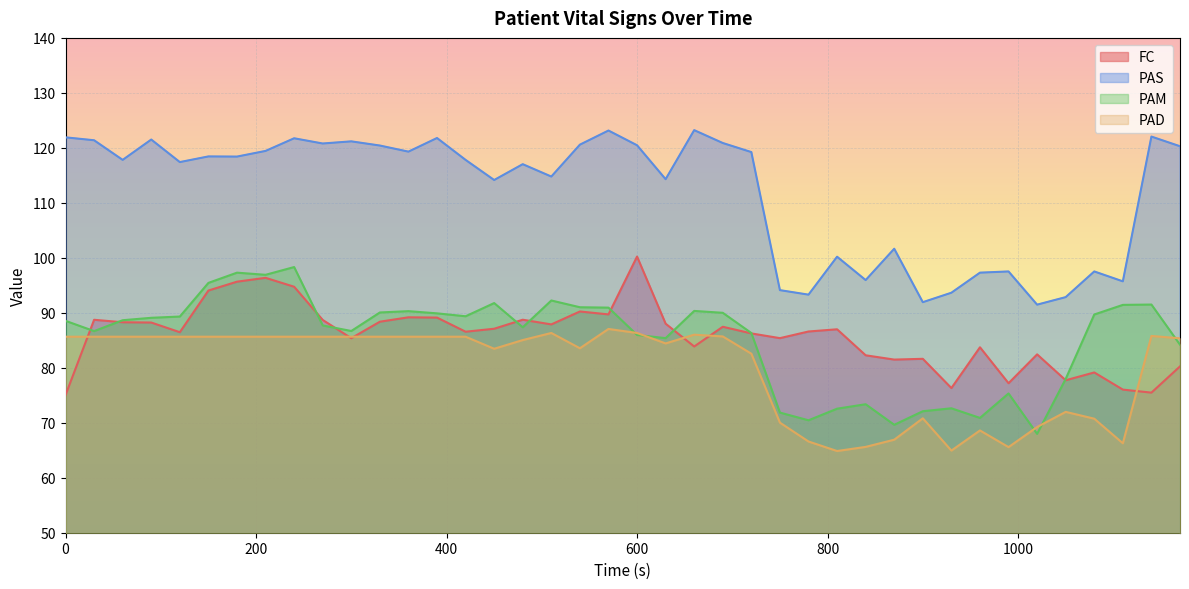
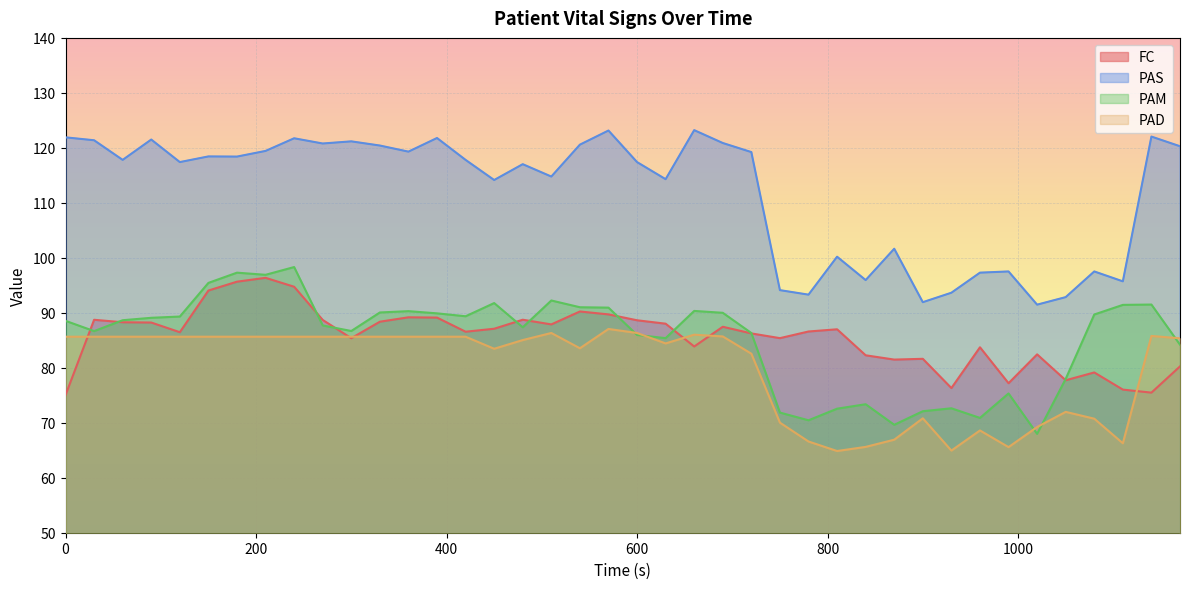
FC, 600: 100 -> 89
PAS, 600: 120 -> 117
